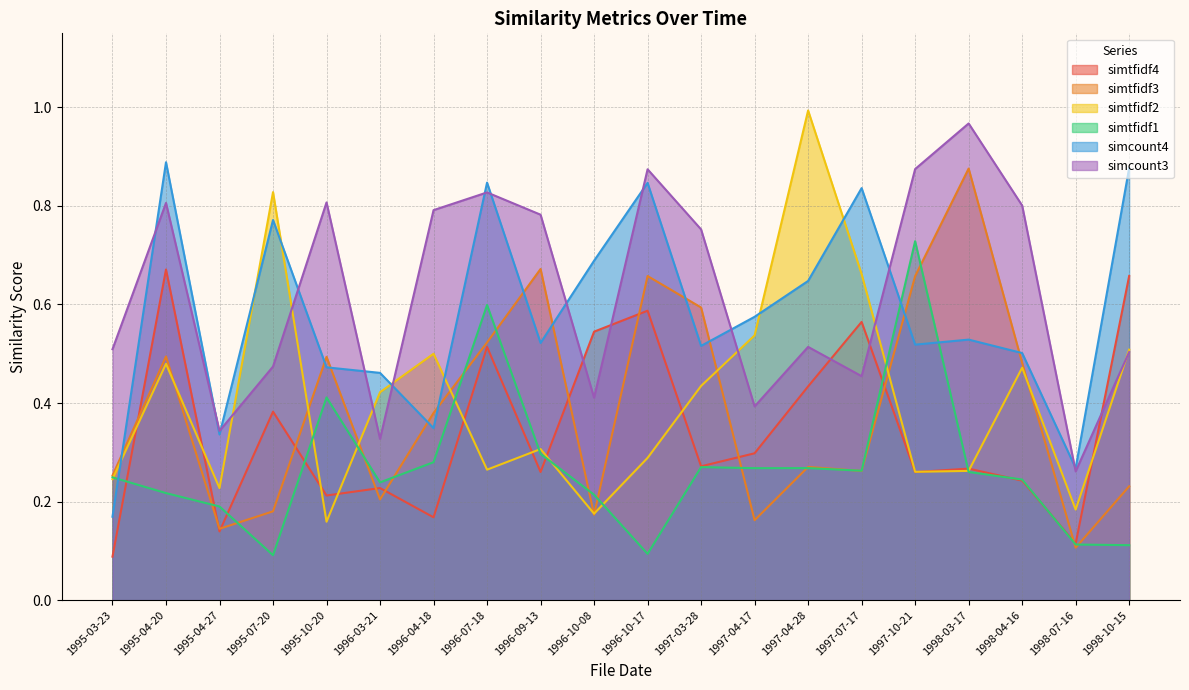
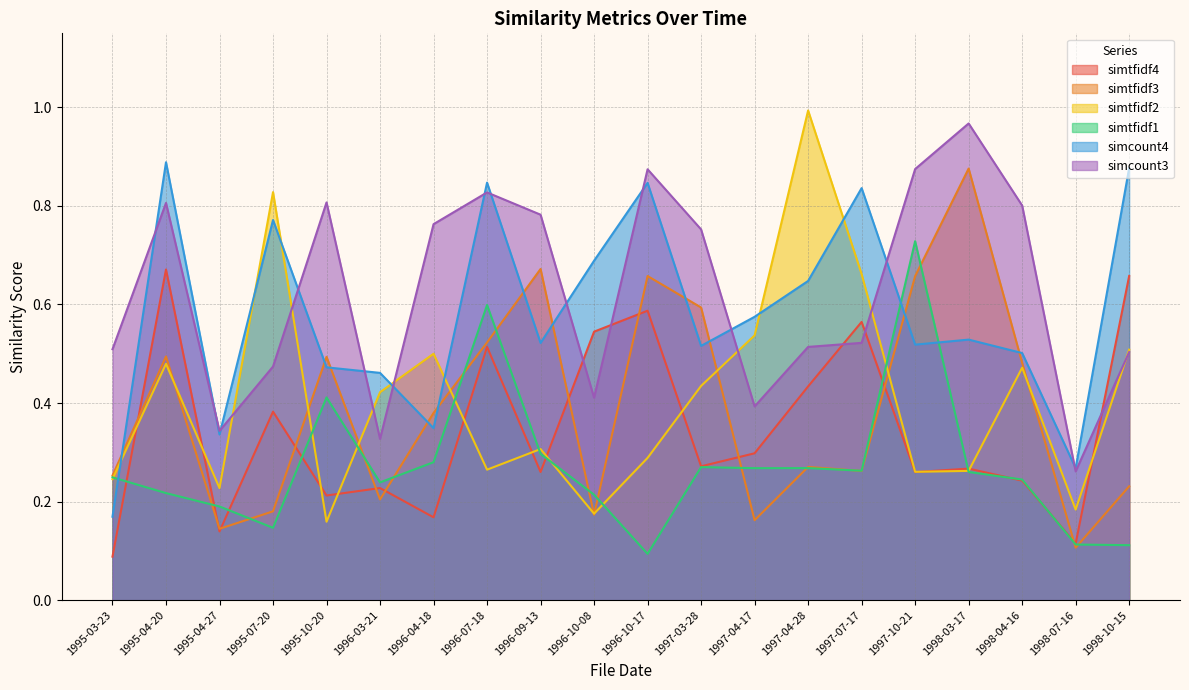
simtfidf1, 1995-07-20: 0.09 -> 0.15
simcount3, 1996-04-18: 0.79 -> 0.76
simcount3, 1997-07-17: 0.45 -> 0.52
